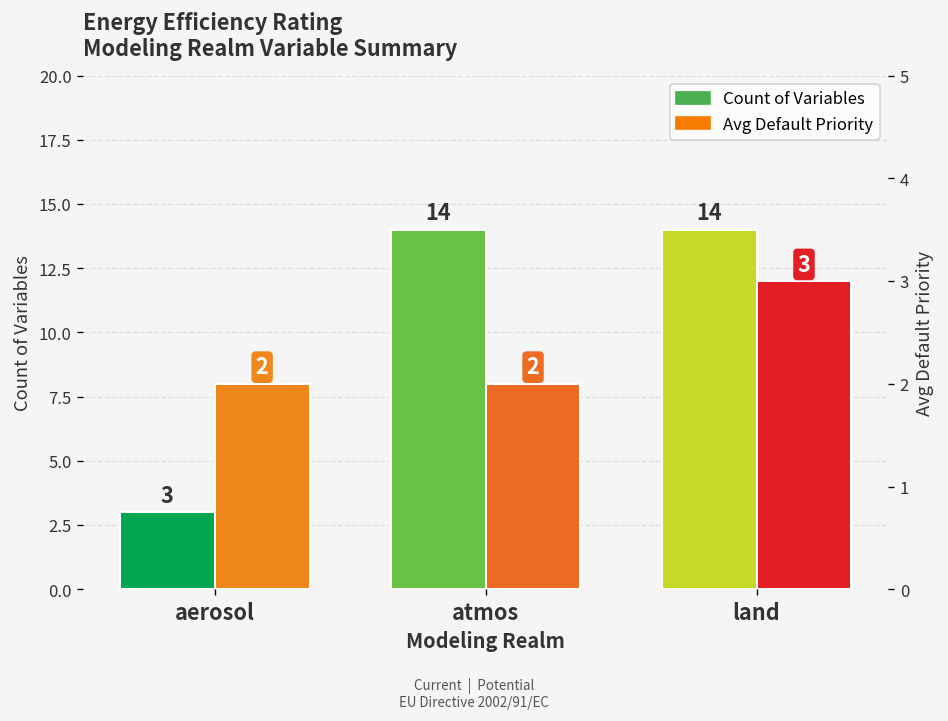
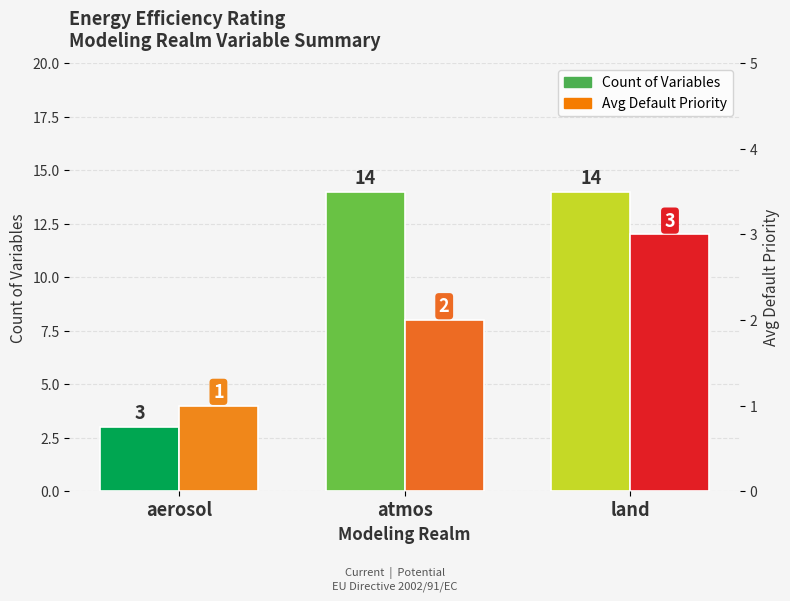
Avg Default Priority, aerosol: 2 -> 1
